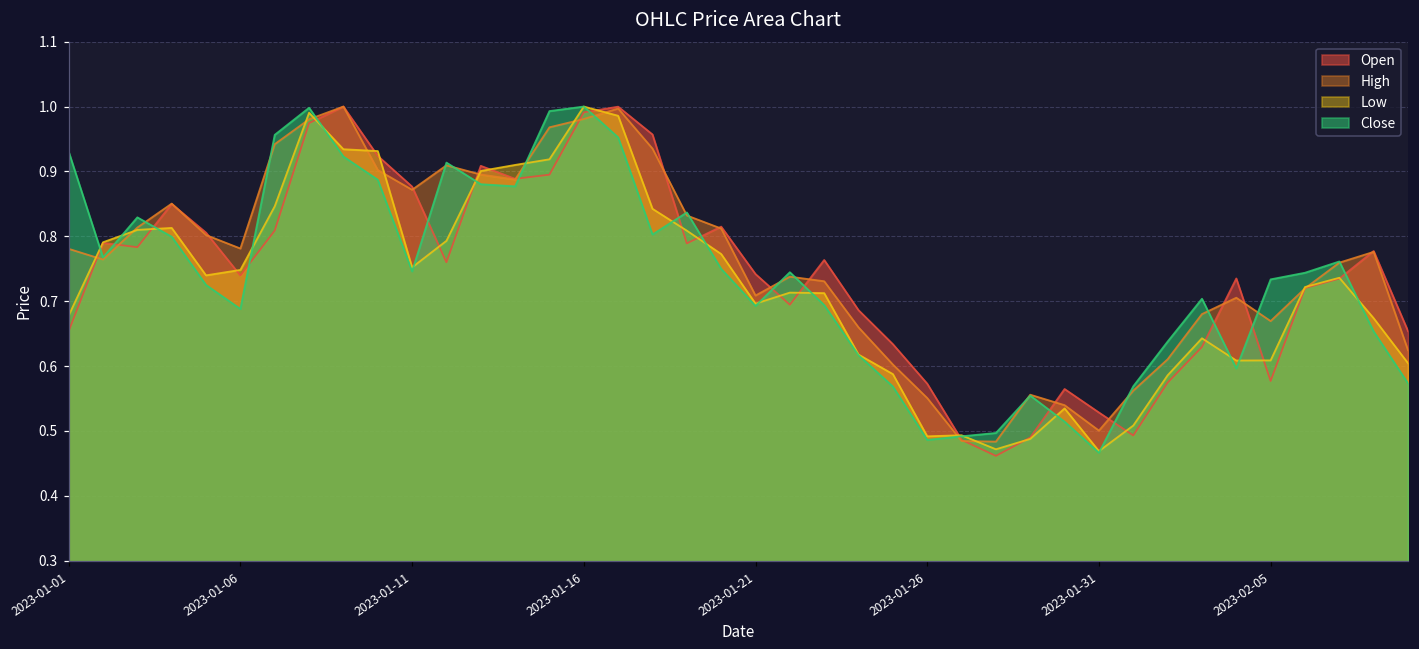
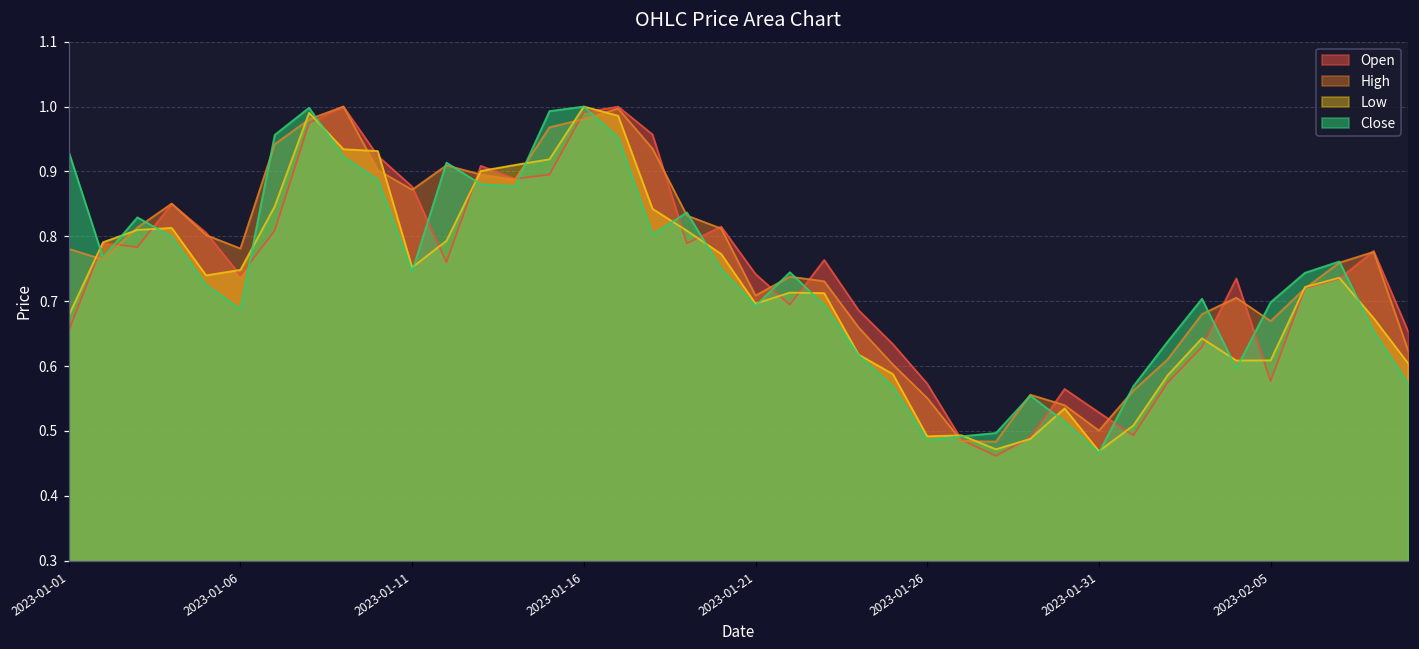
Close, 2023-02-05: 0.73 -> 0.70
